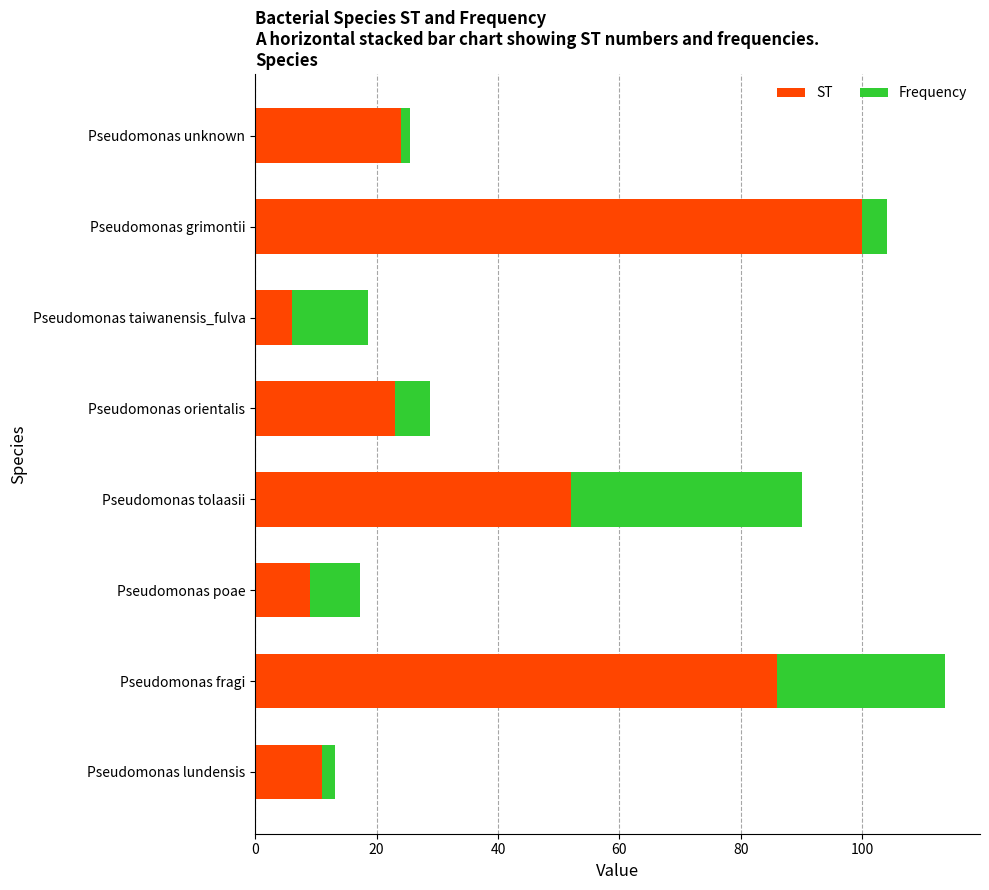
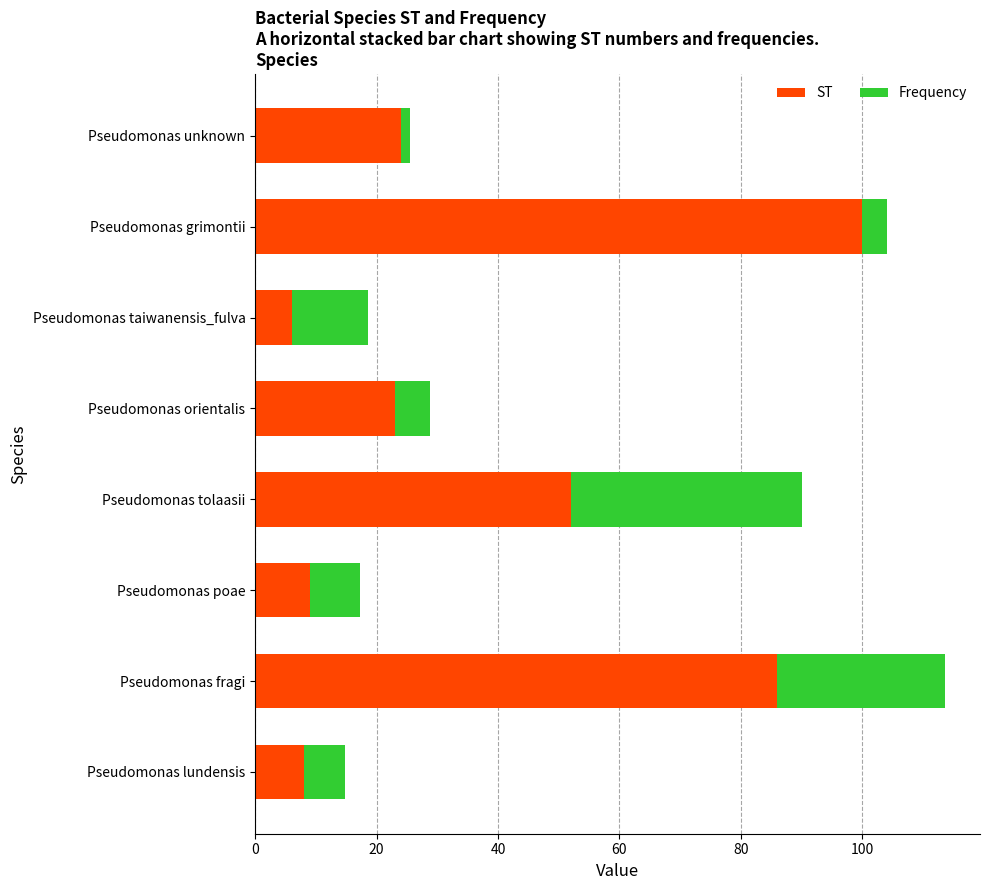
ST, Pseudomonas lundensis: 11 -> 8
Frequency, Pseudomonas lundensis: 2 -> 7
